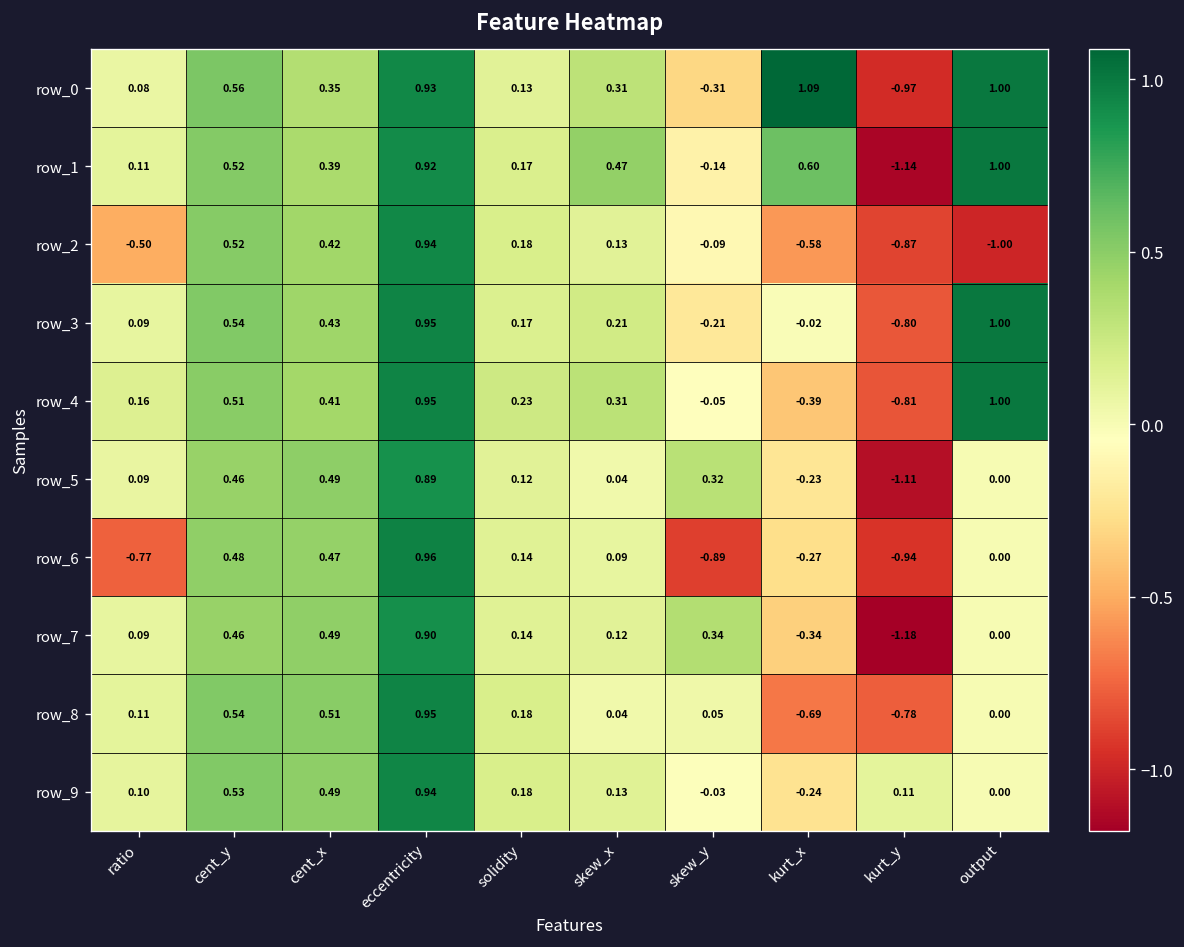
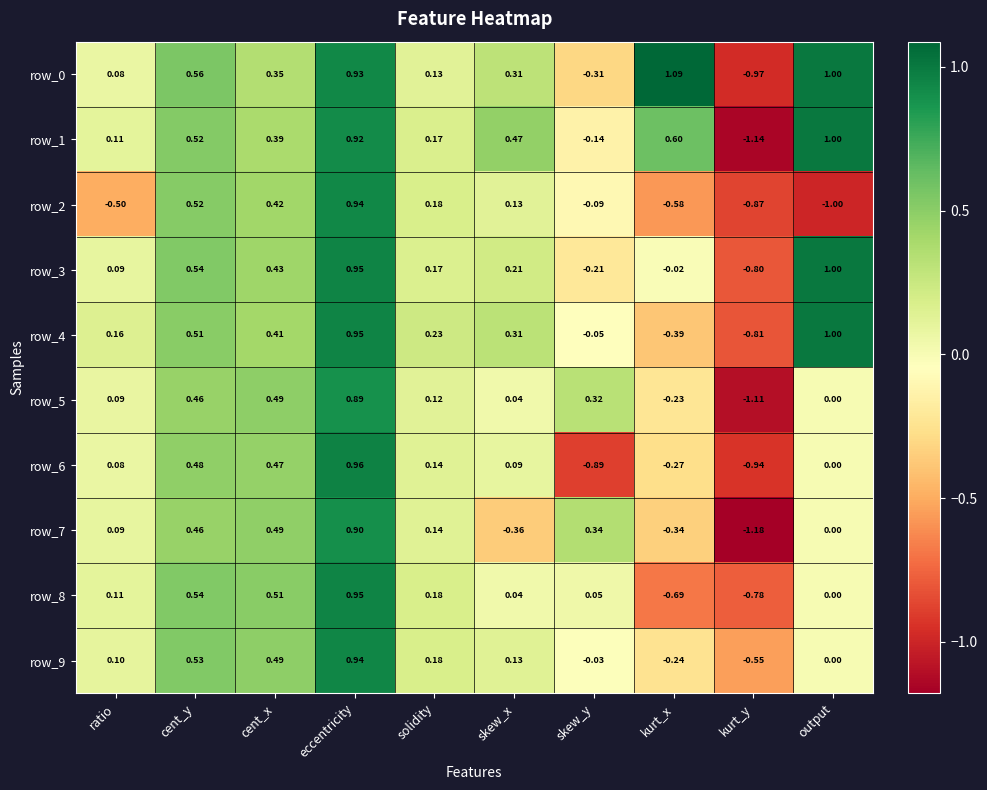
row_6, ratio: -0.77 -> 0.08
row_7, skew_x: 0.12 -> -0.36
row_9, kurt_y: 0.11 -> -0.55
